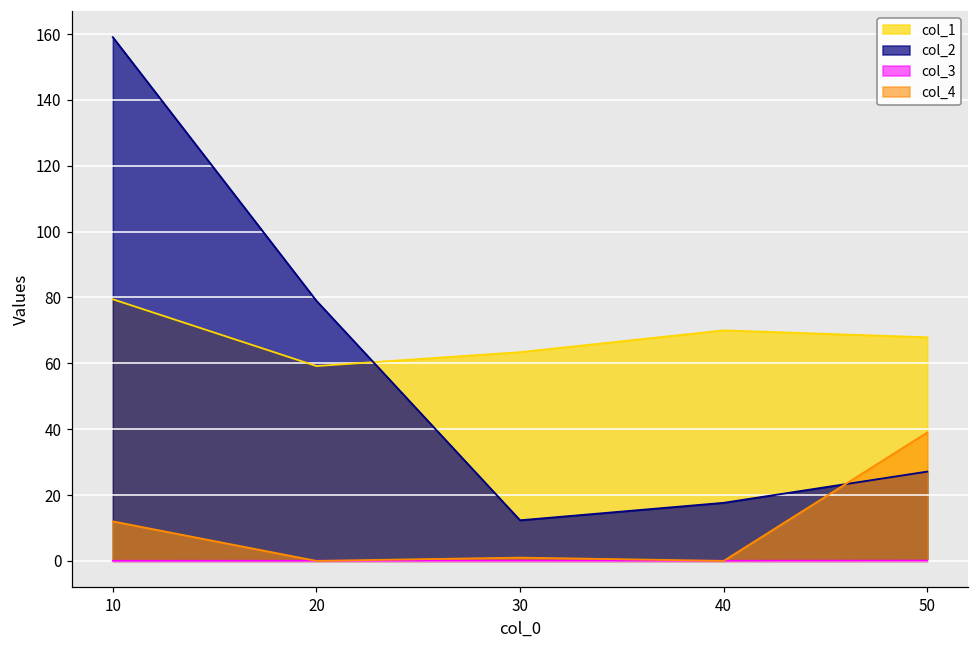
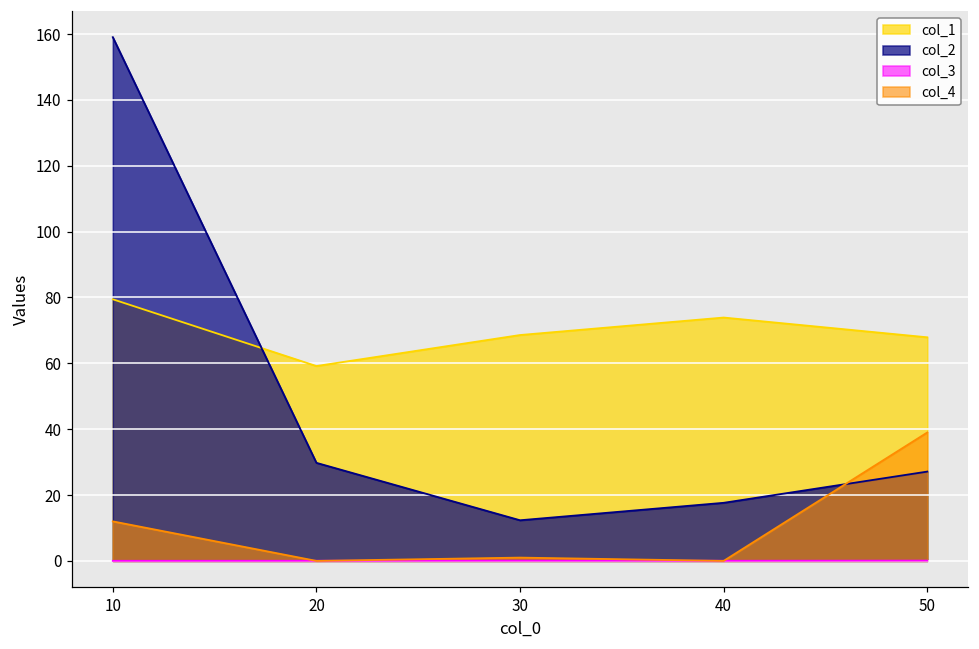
col_2, 20: 79 -> 30
col_1, 30: 63 -> 69
col_1, 40: 70 -> 74
